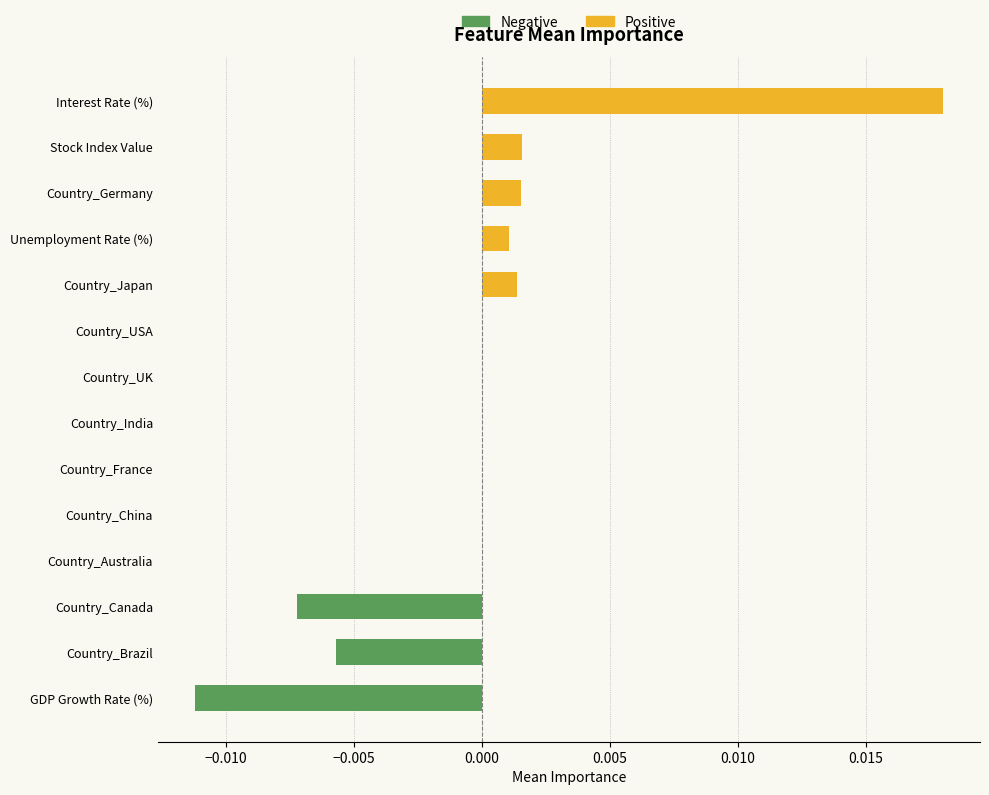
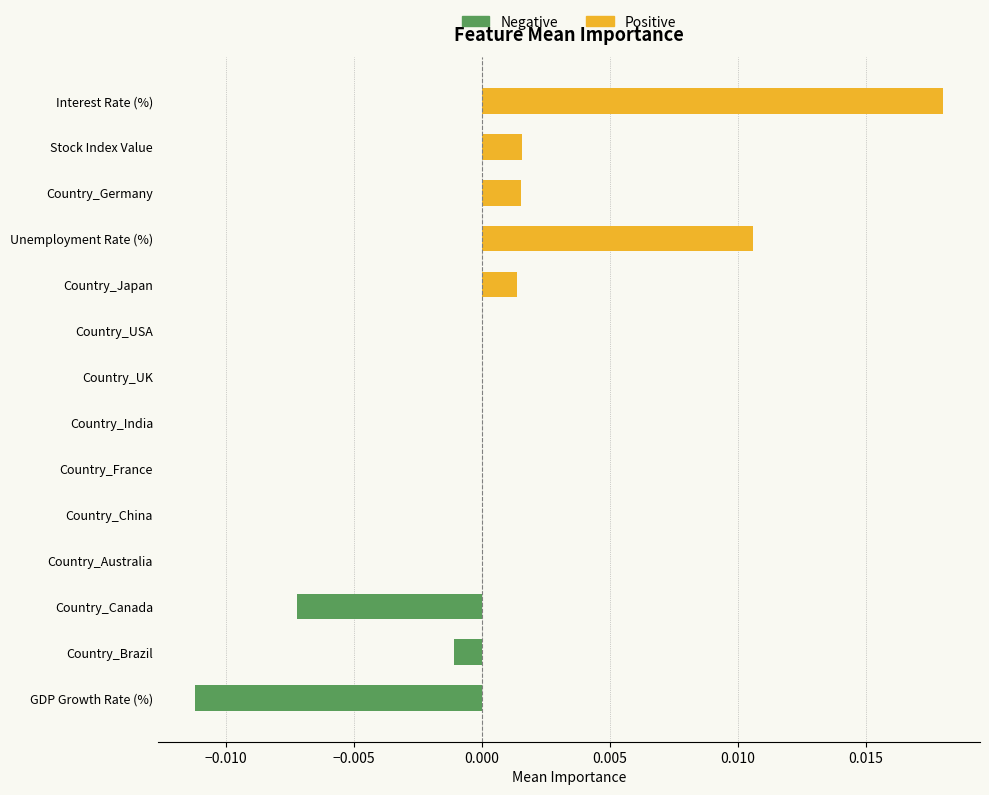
Positive, Unemployment Rate (%): 0.0011 -> 0.0106
Negative, Country_Brazil: -0.0057 -> -0.0011
